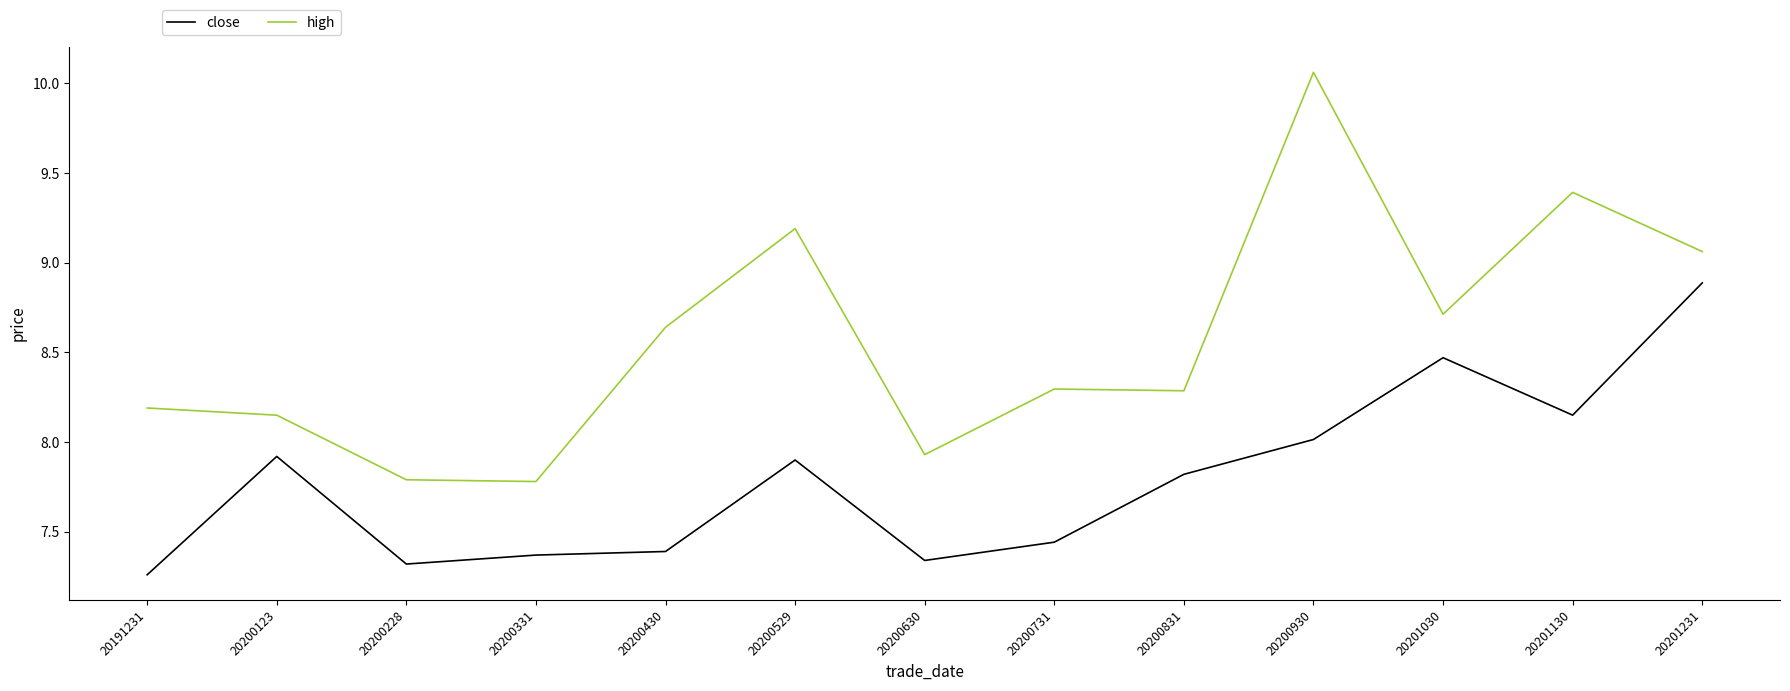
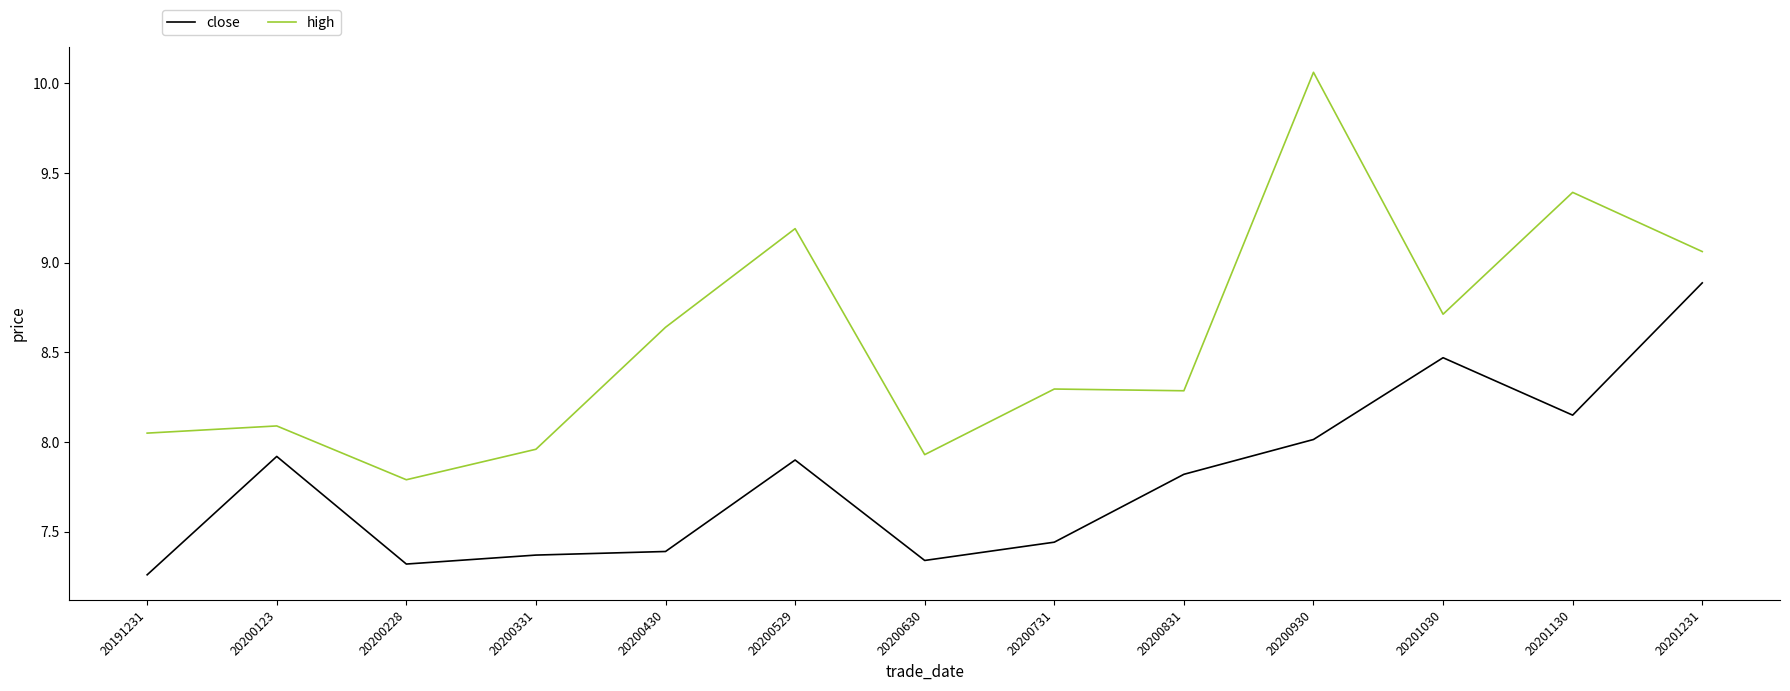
high, 20191231: 8.19 -> 8.05
high, 20200123: 8.15 -> 8.09
high, 20200331: 7.78 -> 7.96
